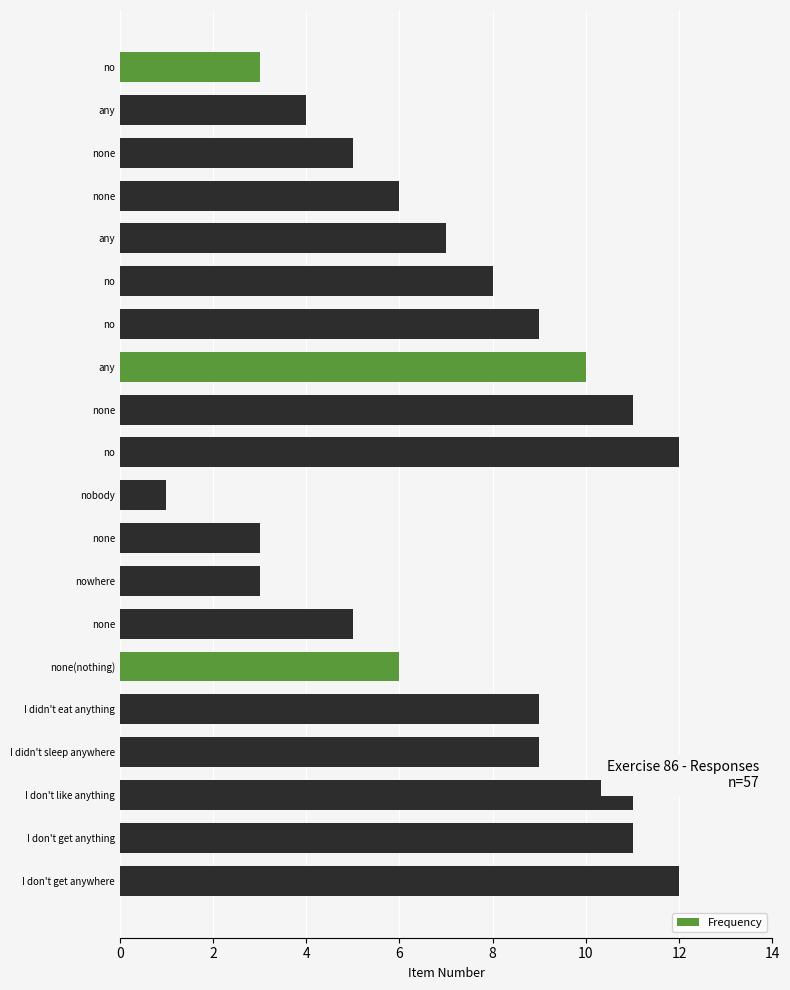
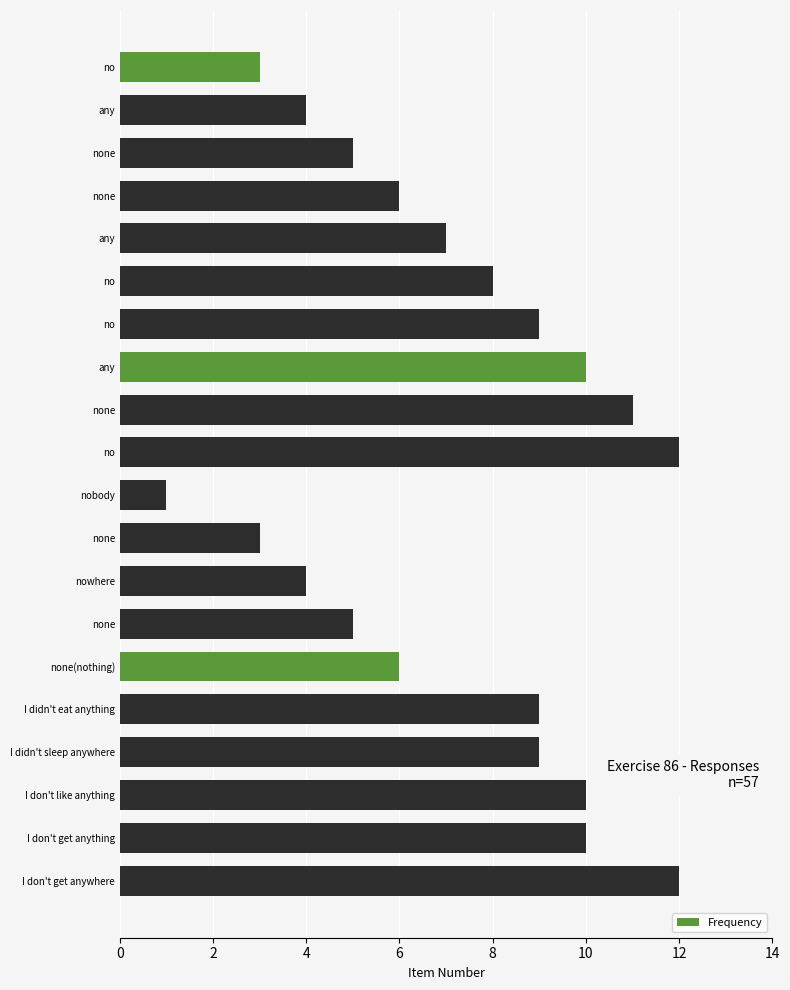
nowhere: 3 -> 4
I don't like anything: 11 -> 10
I don't get anything: 11 -> 10
